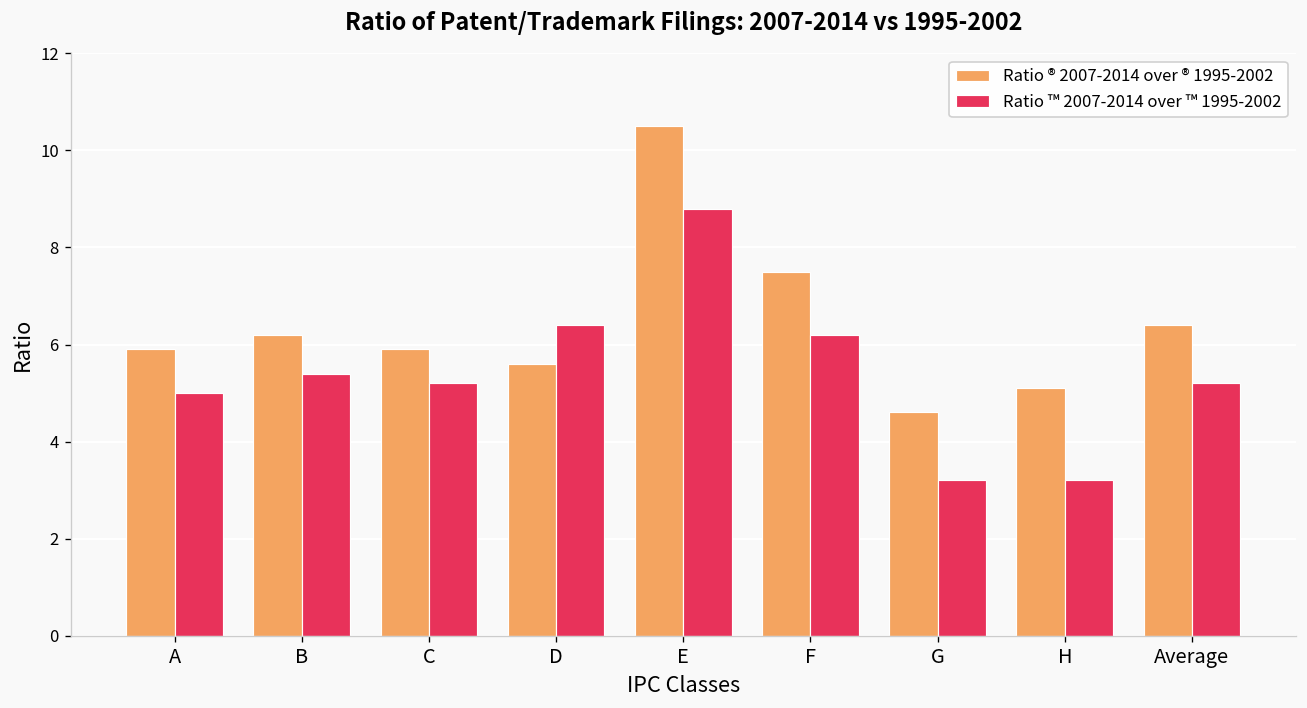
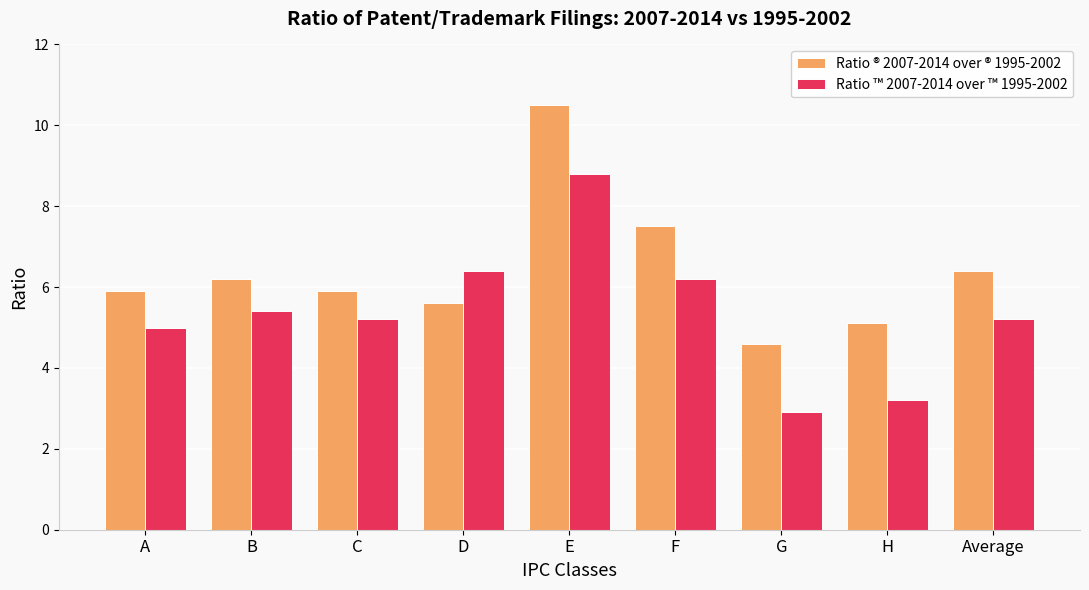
Ratio ™ 2007-2014 over ™ 1995-2002, G: 3.2 -> 2.9
